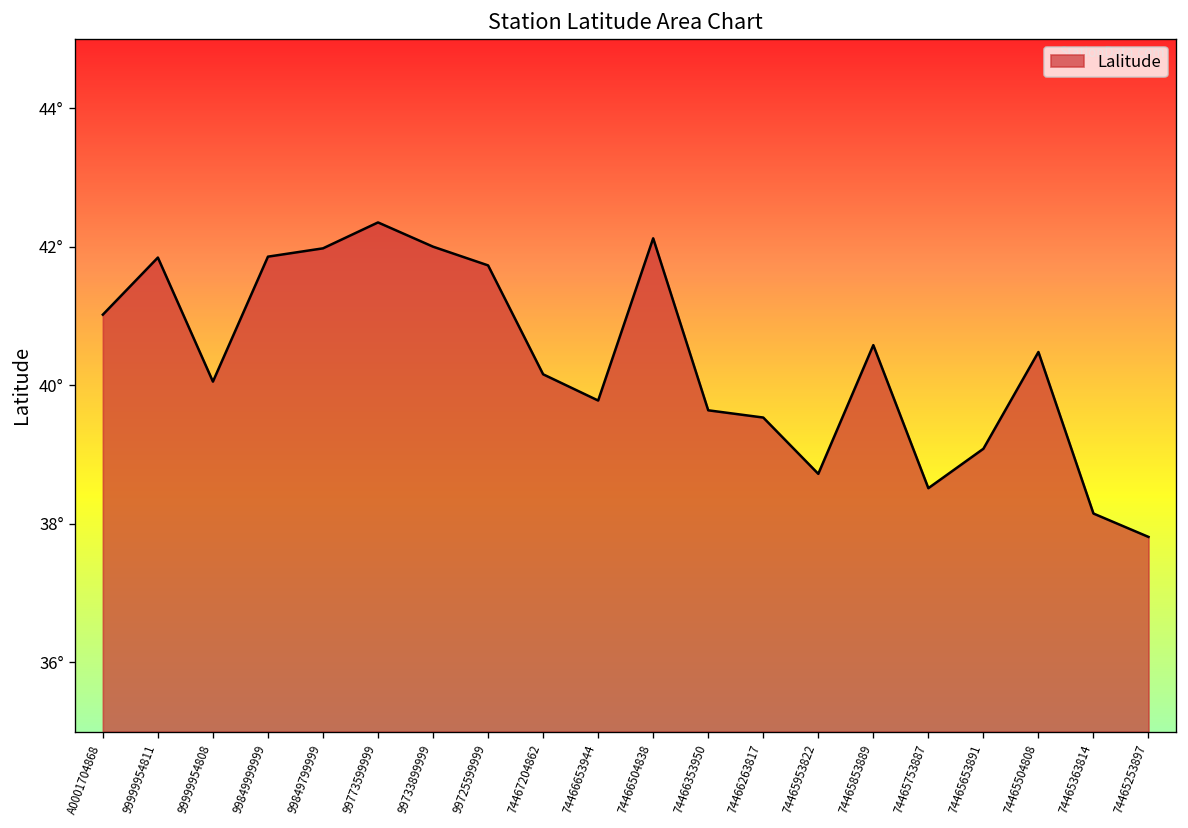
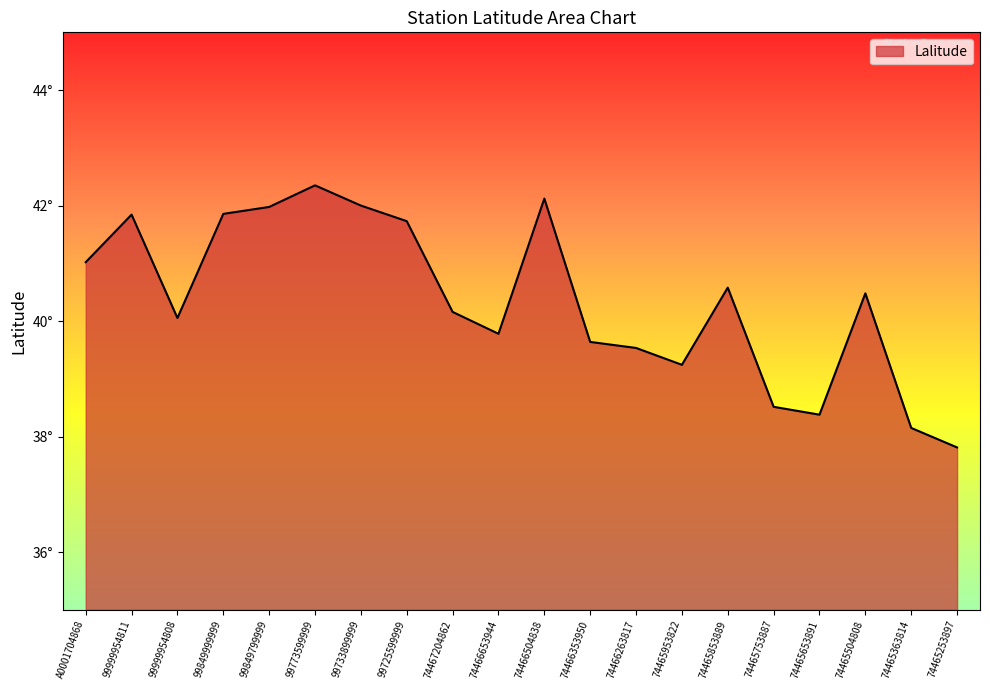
74465953822: 38.7° -> 39.2°
74465653891: 39.1° -> 38.4°
